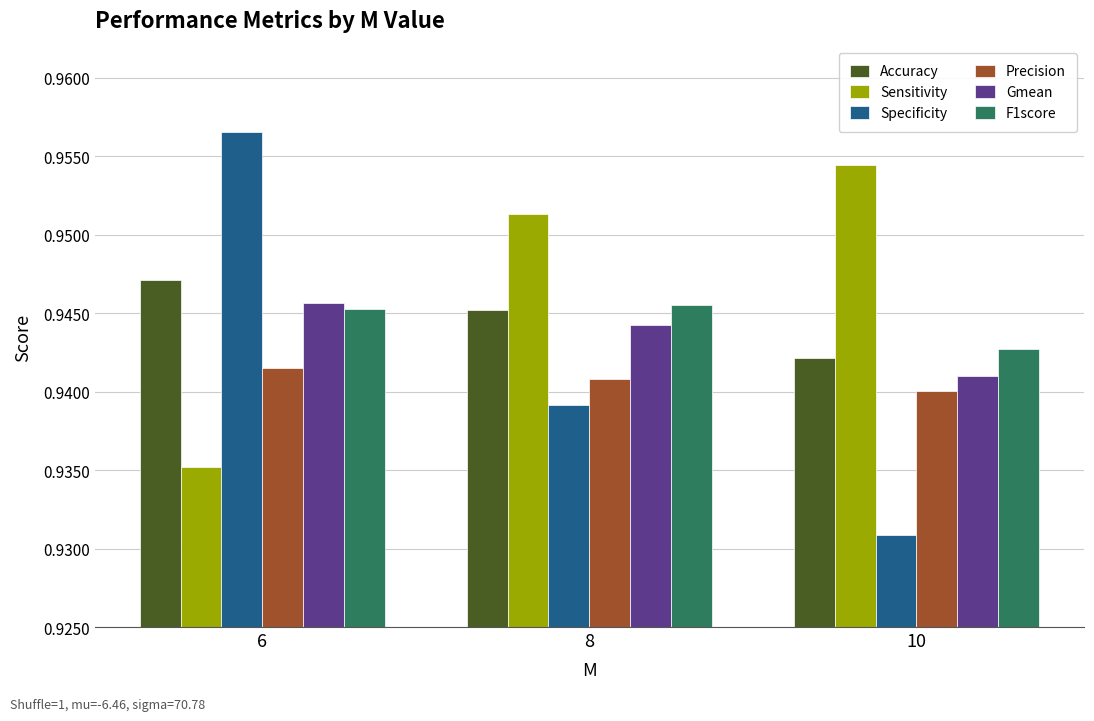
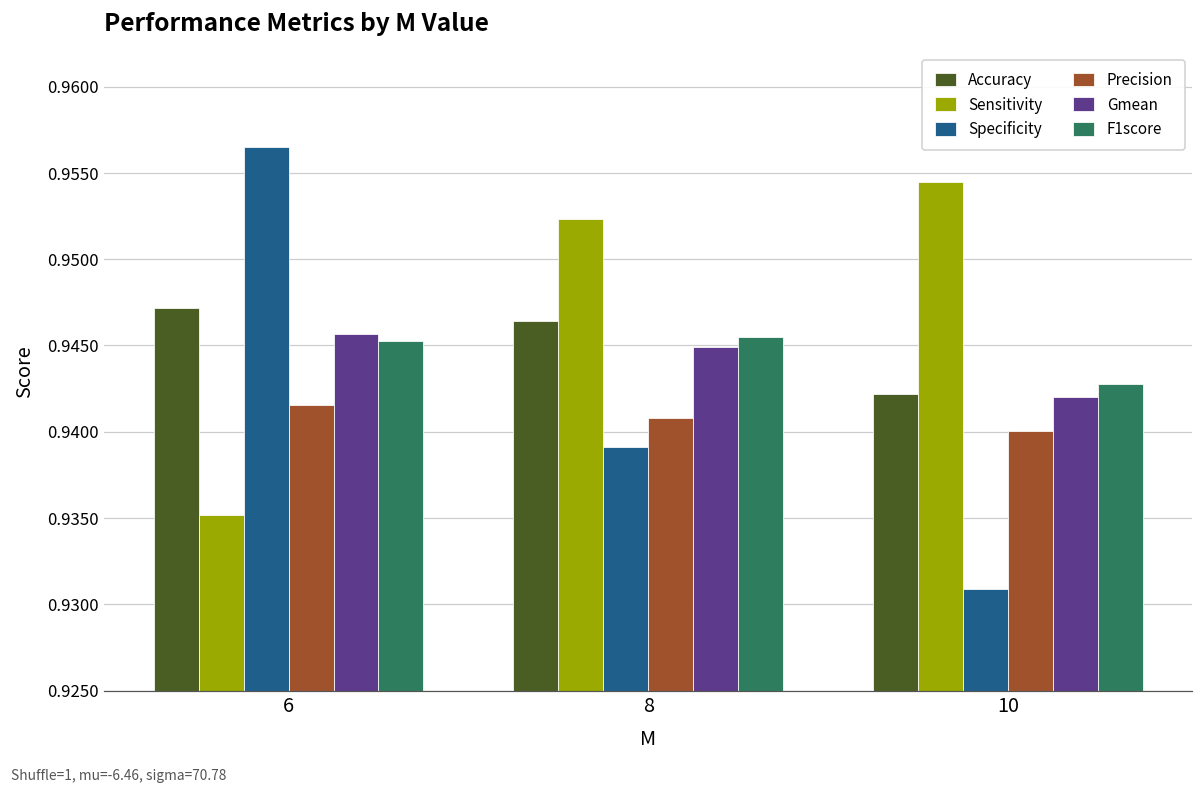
Accuracy, 8: 0.9452 -> 0.9464
Sensitivity, 8: 0.9513 -> 0.9524
Gmean, 8: 0.9443 -> 0.9449
Gmean, 10: 0.9410 -> 0.9420
